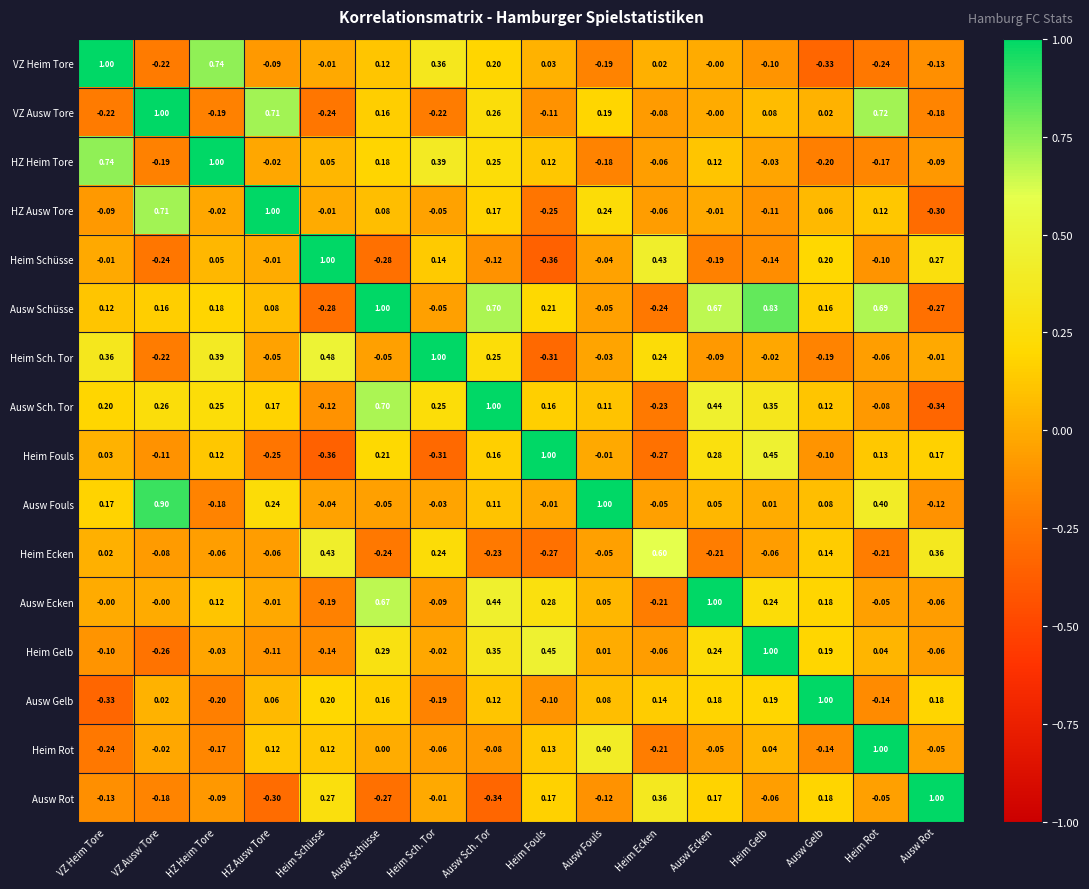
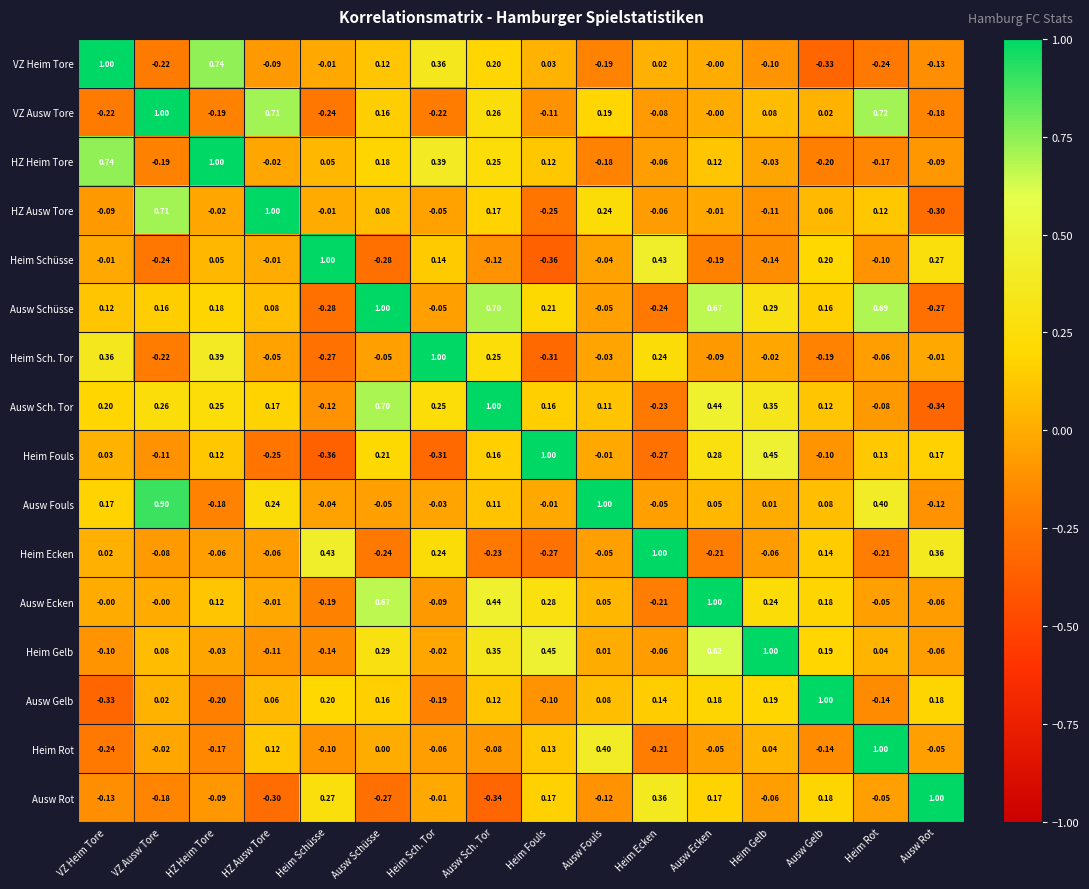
Ausw Schüsse, Heim Gelb: 0.83 -> 0.29
Heim Sch. Tor, Heim Schüsse: 0.48 -> -0.27
Heim Ecken, Heim Ecken: 0.60 -> 1.00
Heim Gelb, VZ Ausw Tore: -0.26 -> 0.08
Heim Gelb, Ausw Ecken: 0.24 -> 0.62
Heim Rot, Heim Schüsse: 0.12 -> -0.10
